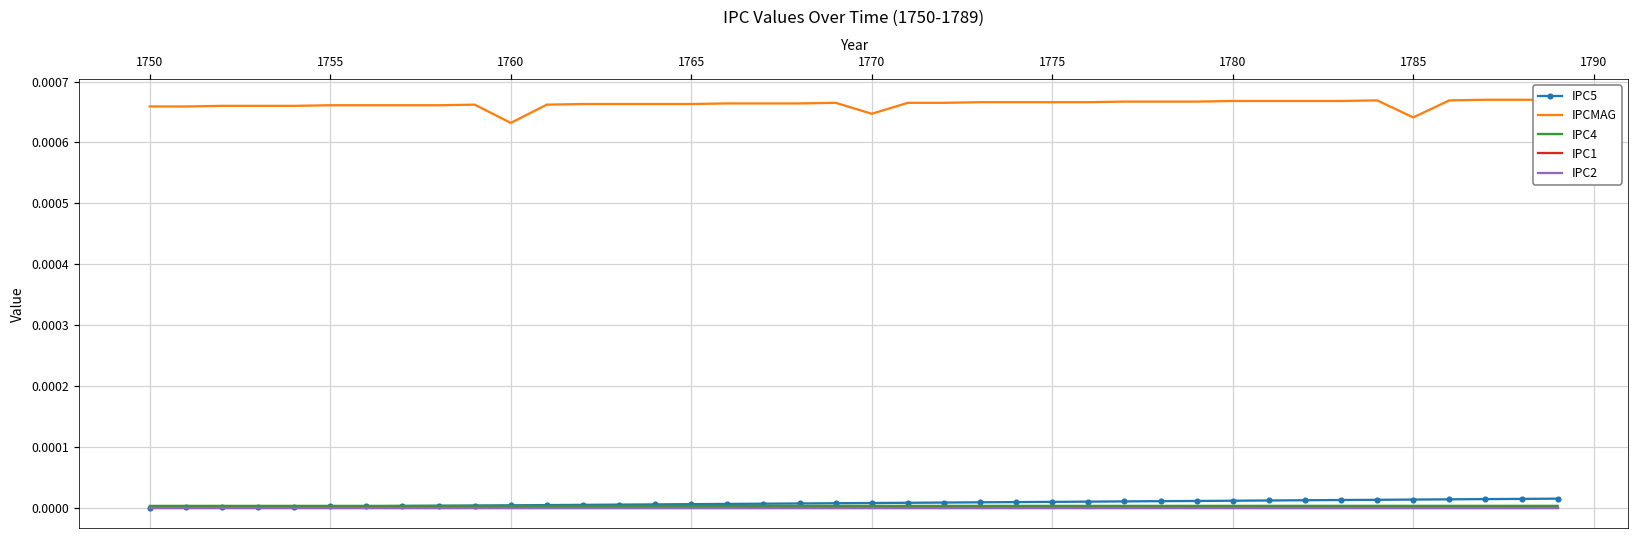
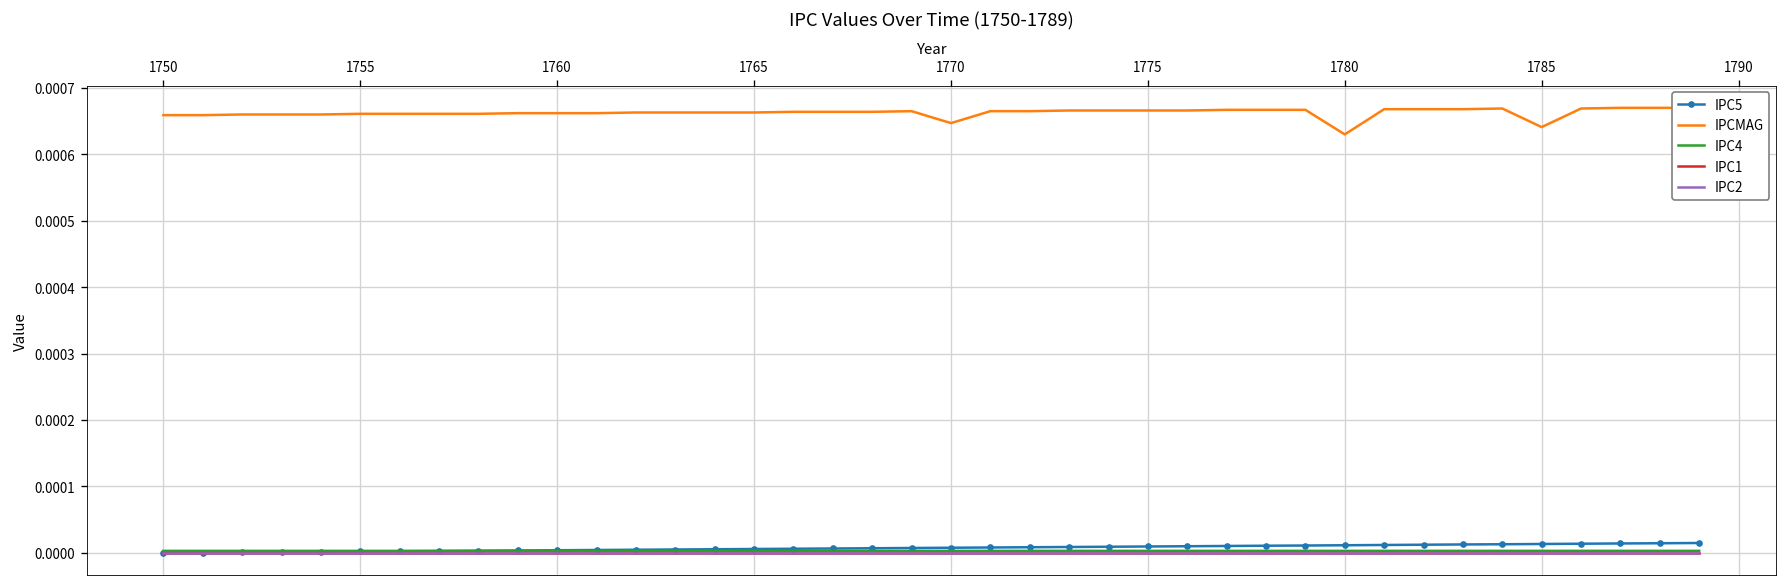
IPCMAG, 1760: 0.00063 -> 0.00066
IPCMAG, 1780: 0.00067 -> 0.00063
